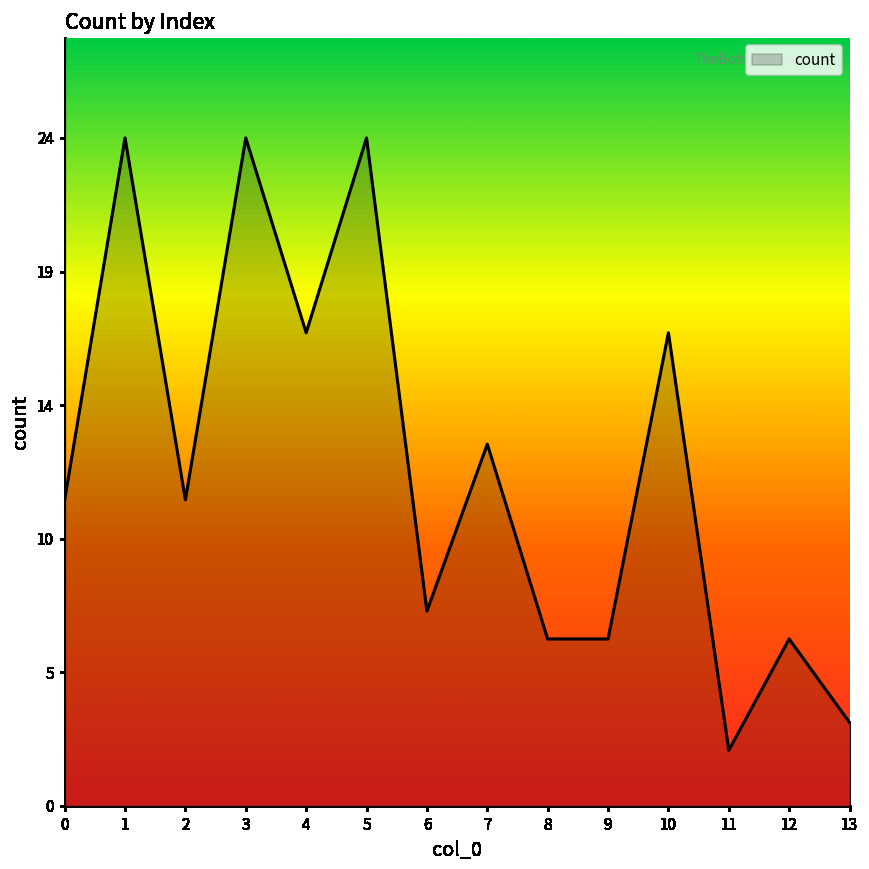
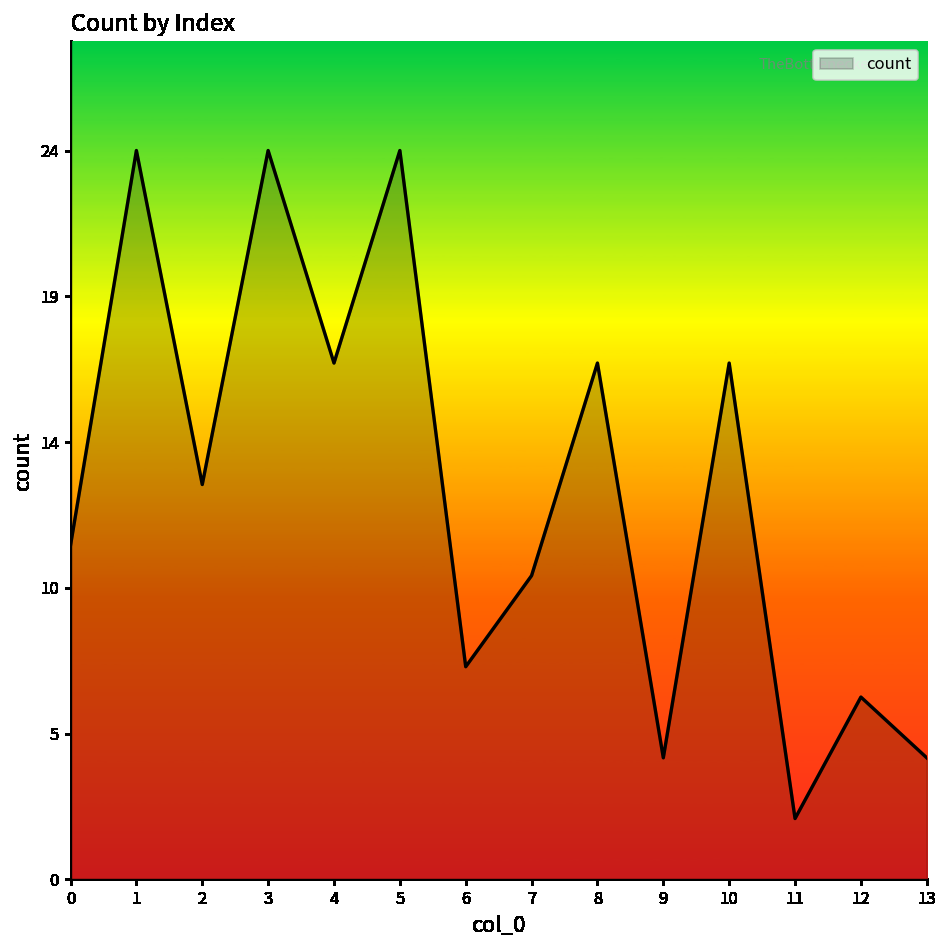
2: 11 -> 13
7: 13 -> 10
8: 6 -> 17
9: 6 -> 4
13: 3 -> 4
